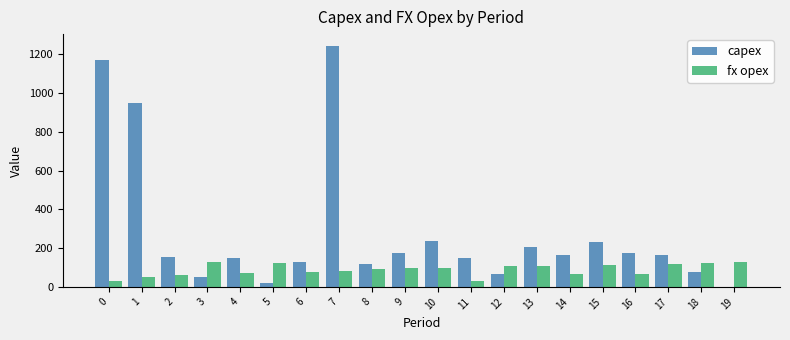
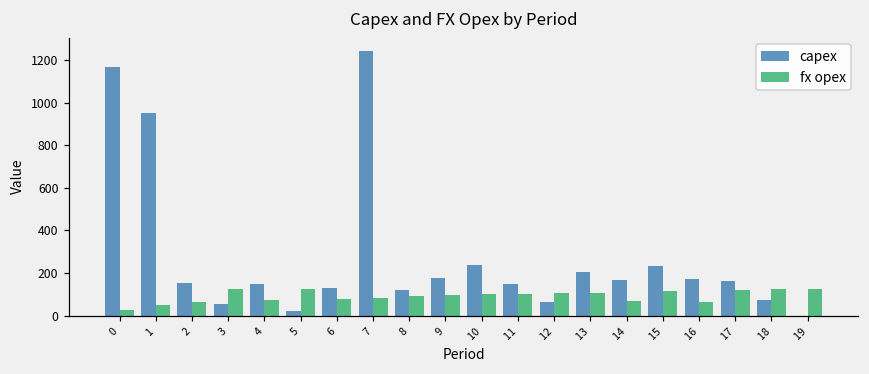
fx opex, 11: 30 -> 100
